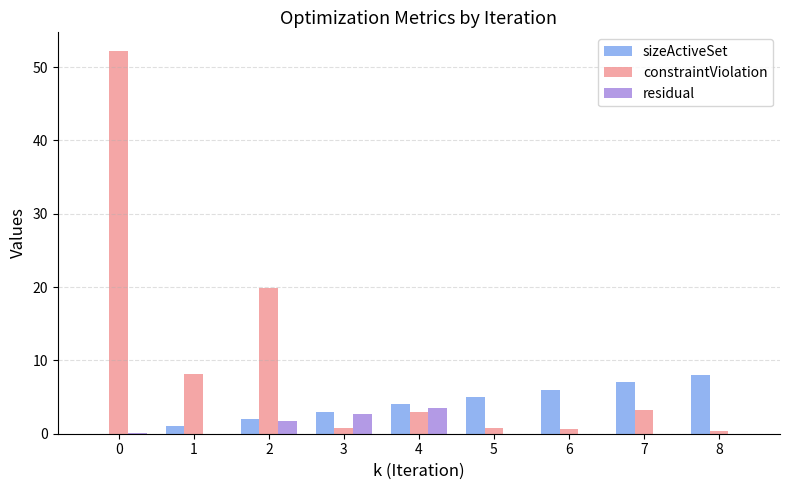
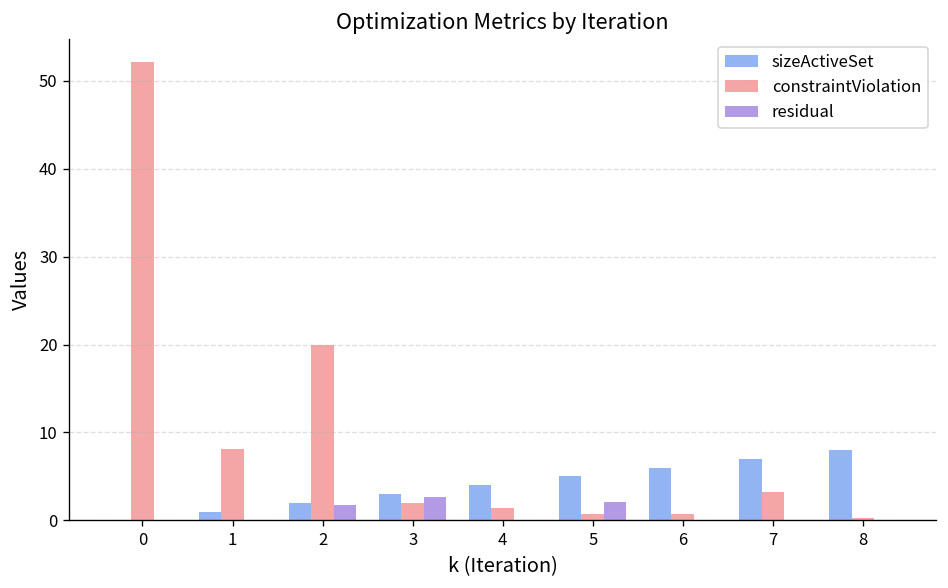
constraintViolation, 3: 1 -> 2
constraintViolation, 4: 3 -> 1
residual, 4: 4 -> 0
residual, 5: 0 -> 2
